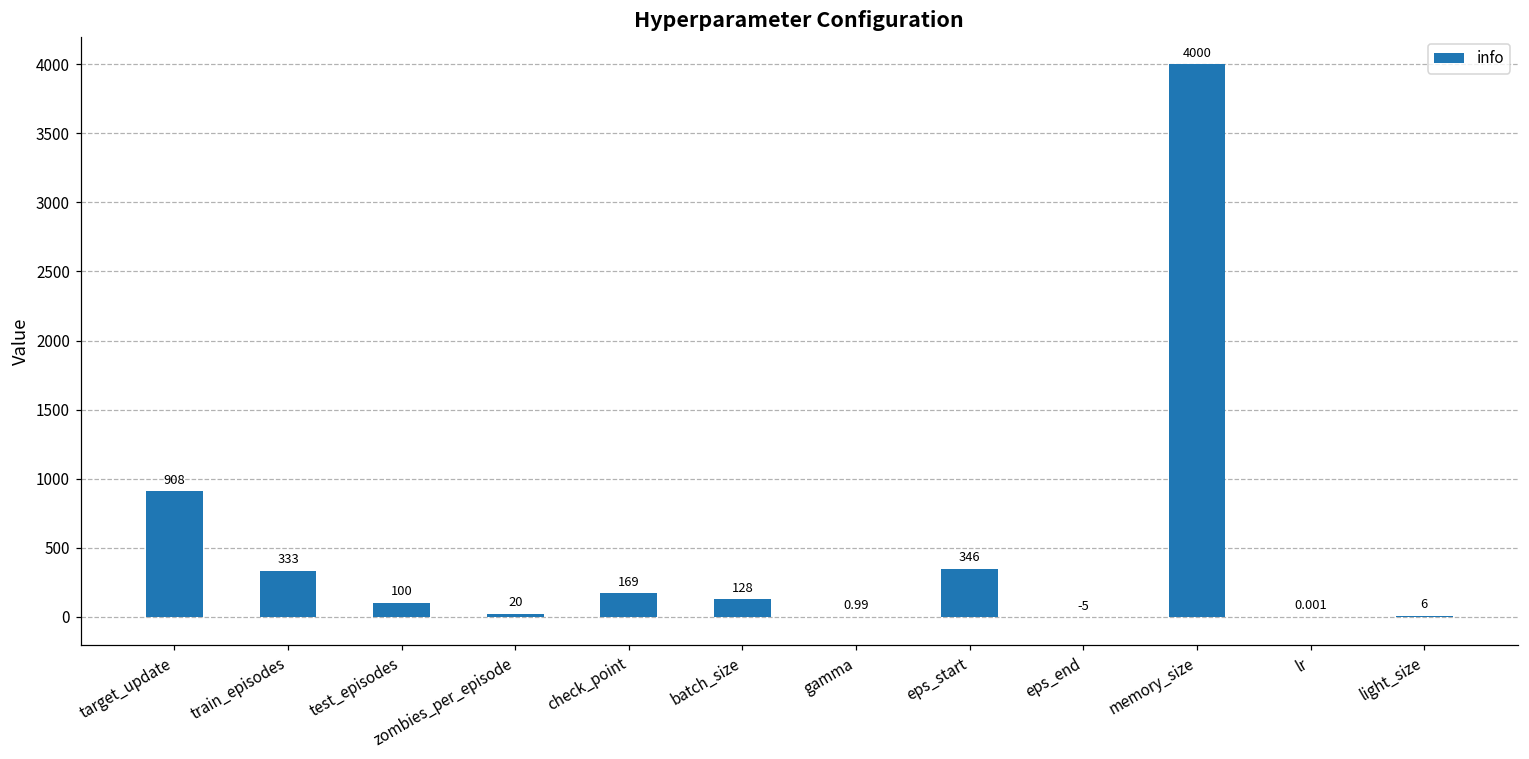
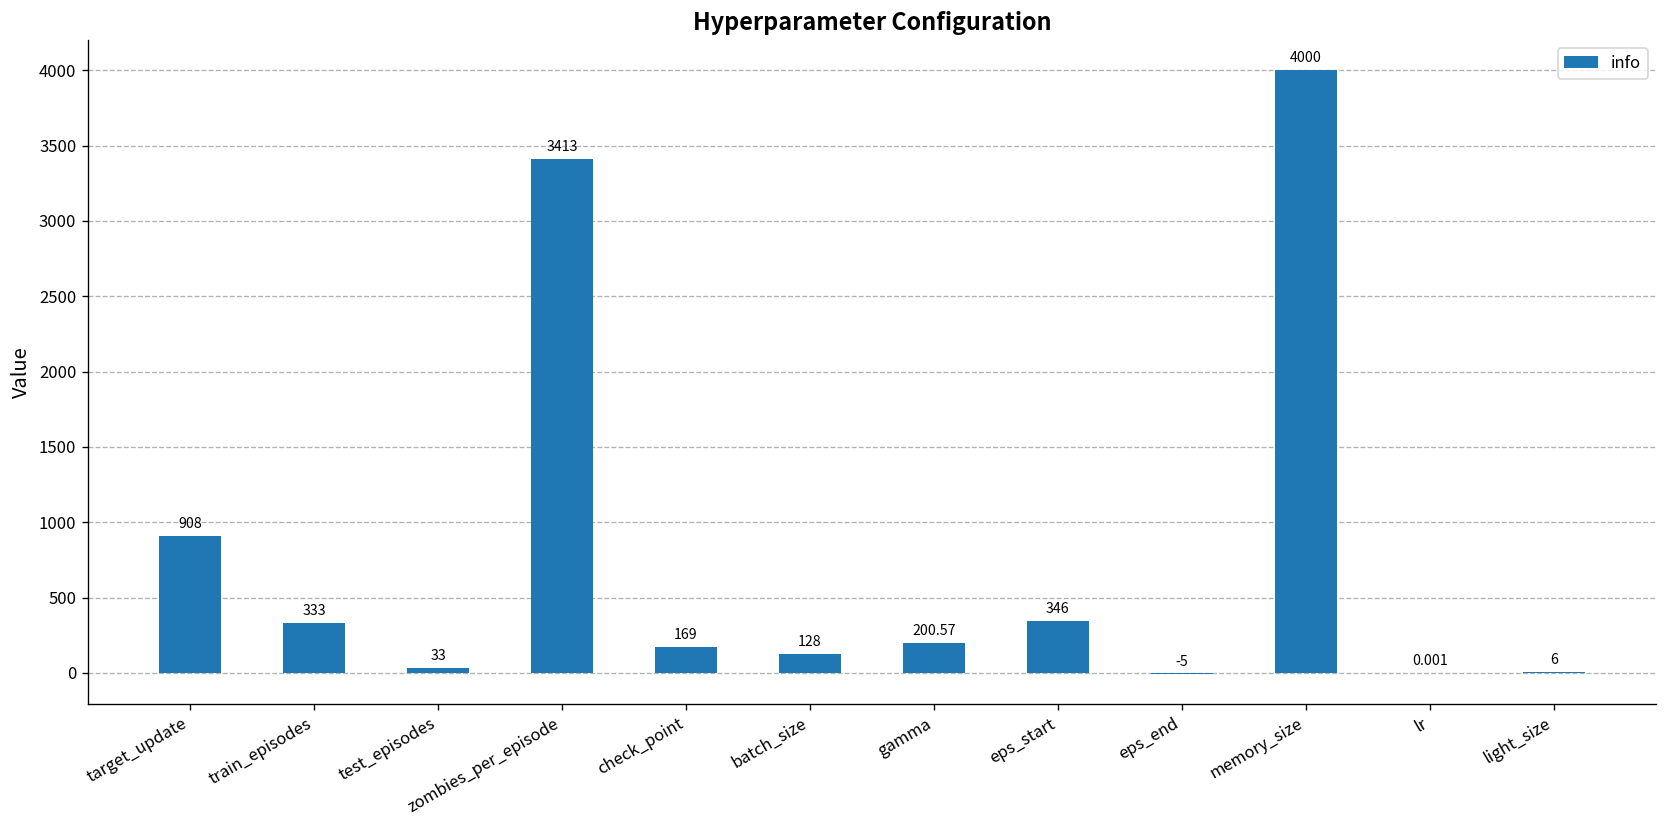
test_episodes: 100 -> 33
zombies_per_episode: 20 -> 3413
gamma: 0.99 -> 200.57
